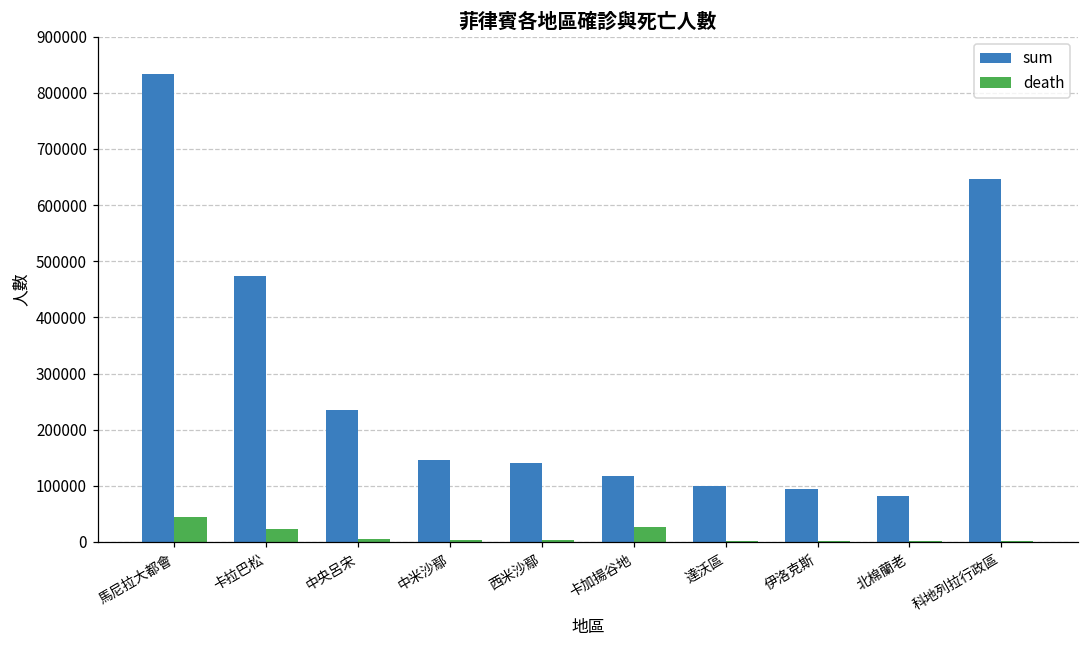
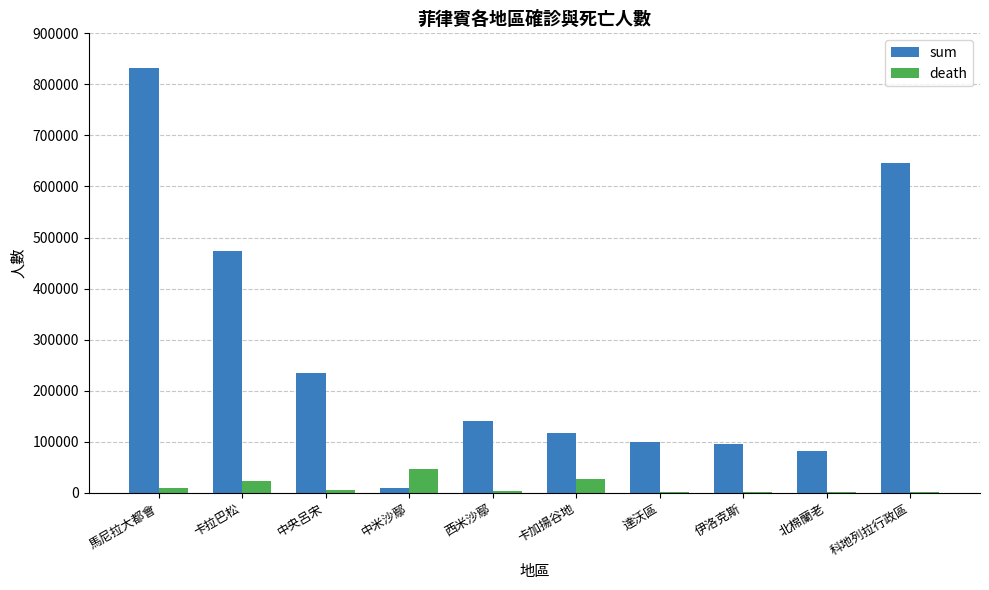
death, 馬尼拉大都會: 50000 -> 10000
sum, 中米沙鄢: 150000 -> 10000
death, 中米沙鄢: 0 -> 50000
